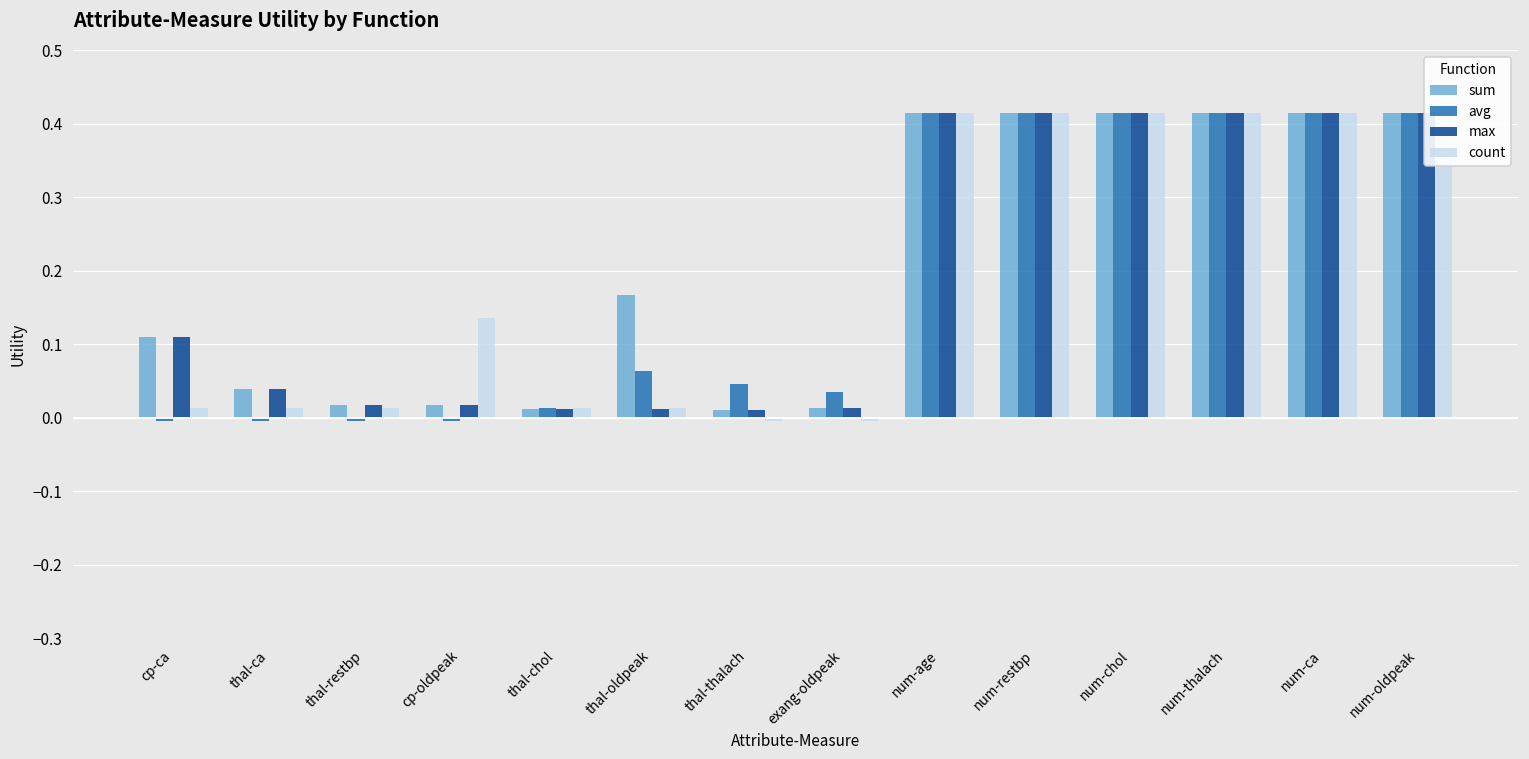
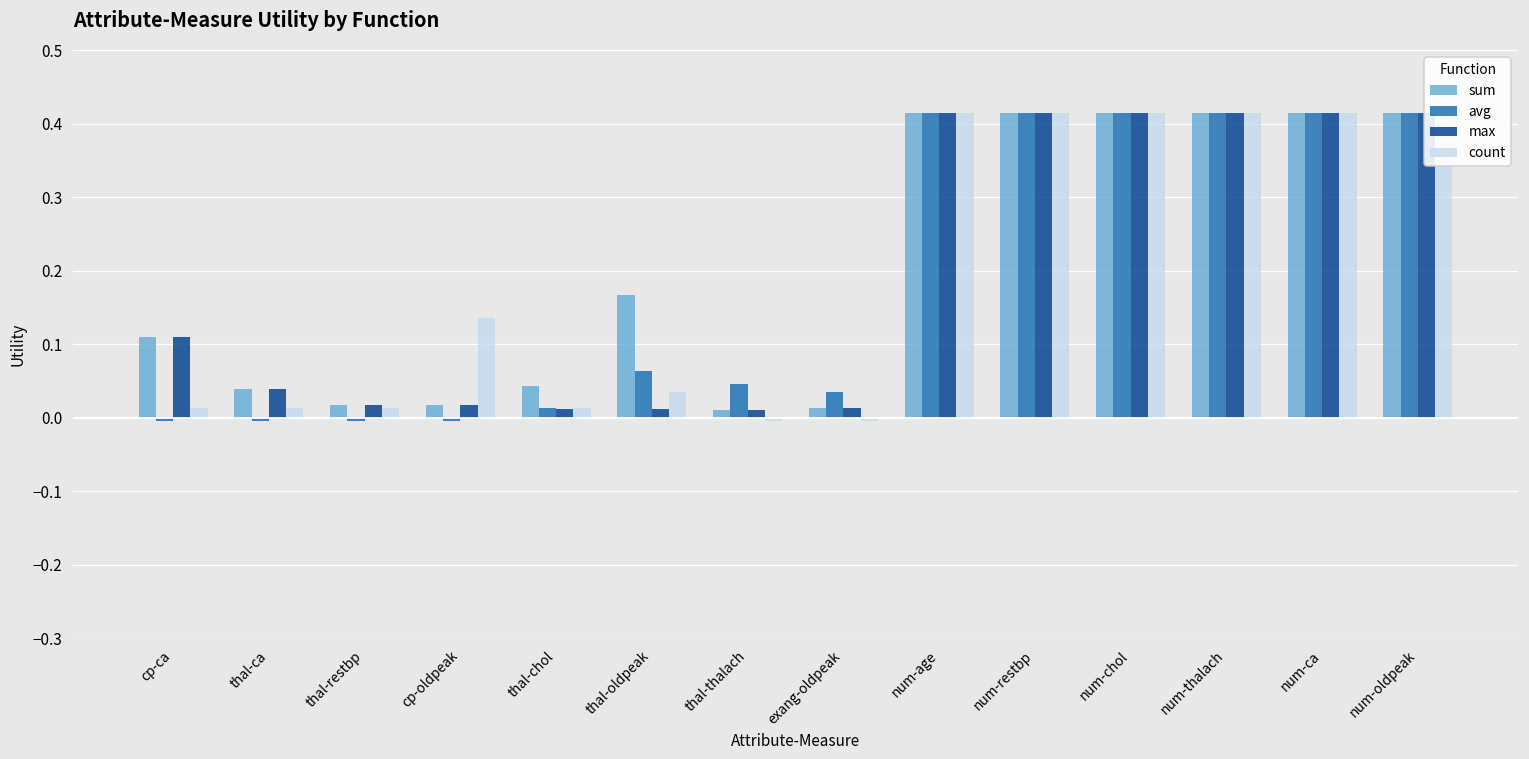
sum, thal-chol: 0.01 -> 0.04
count, thal-oldpeak: 0.01 -> 0.04
